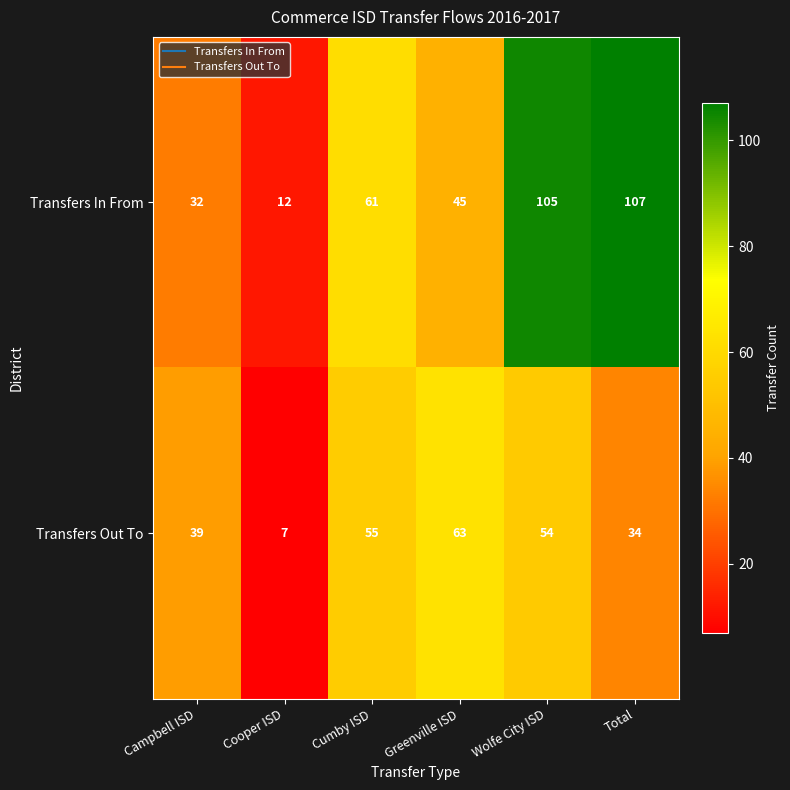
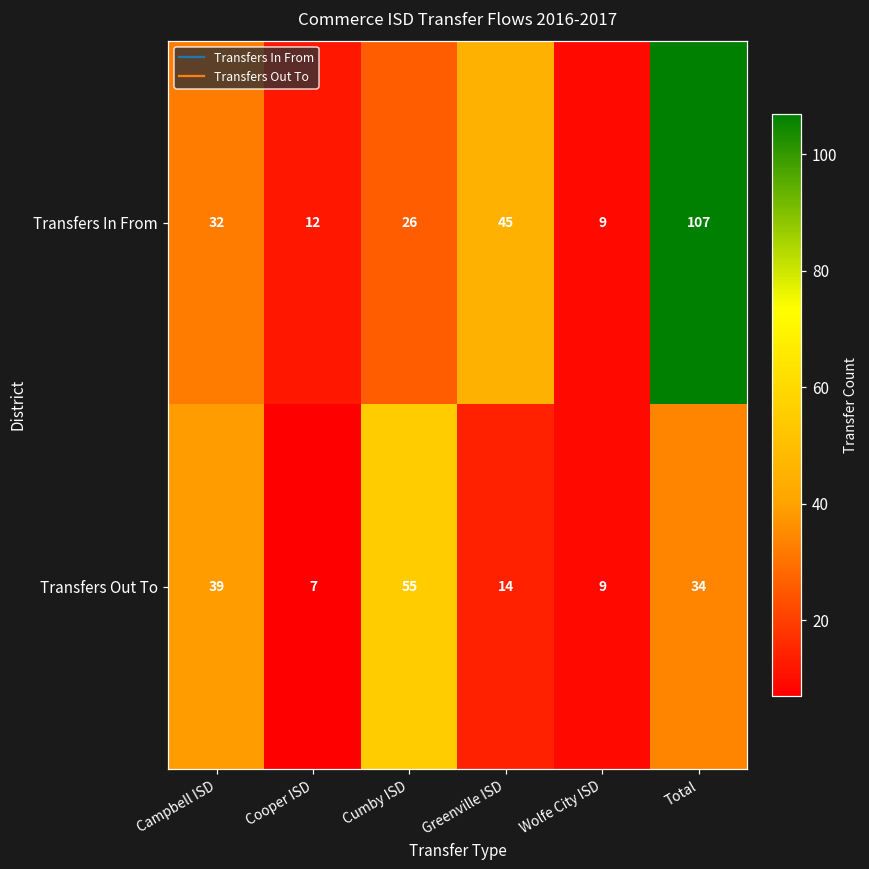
Transfers In From, Cumby ISD: 61 -> 26
Transfers In From, Wolfe City ISD: 105 -> 9
Transfers Out To, Greenville ISD: 63 -> 14
Transfers Out To, Wolfe City ISD: 54 -> 9
